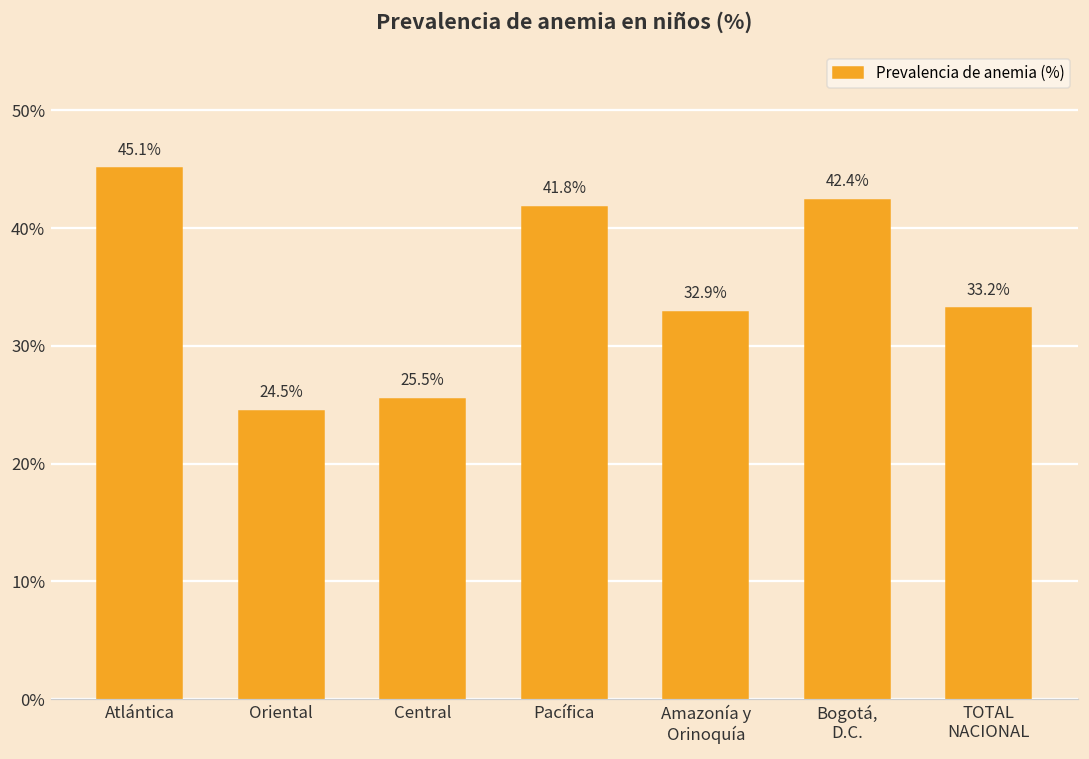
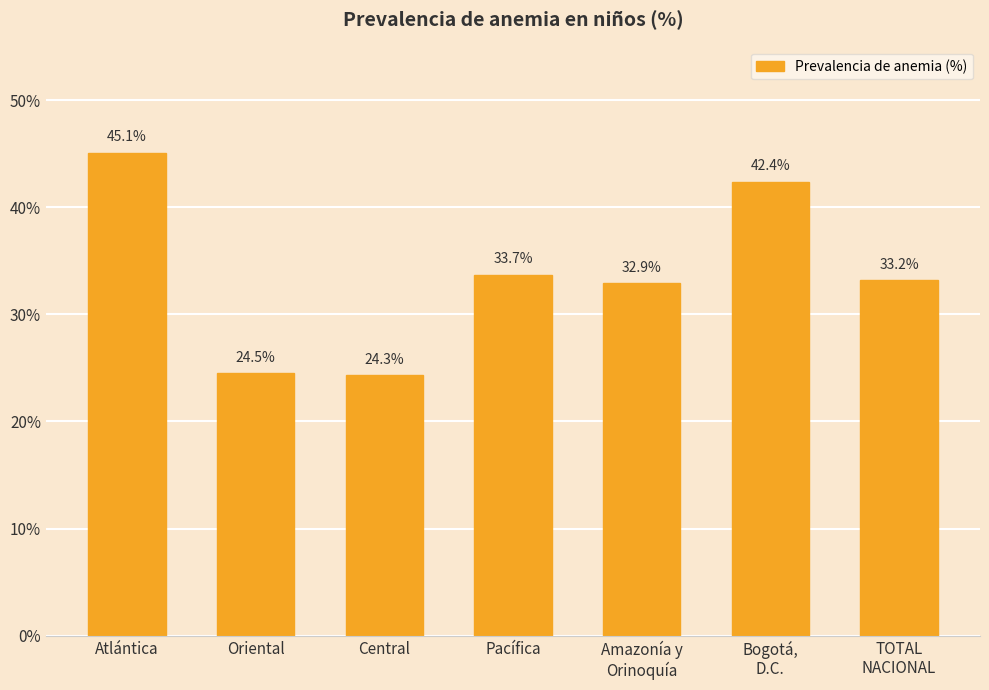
Central: 25.5% -> 24.3%
Pacífica: 41.8% -> 33.7%
